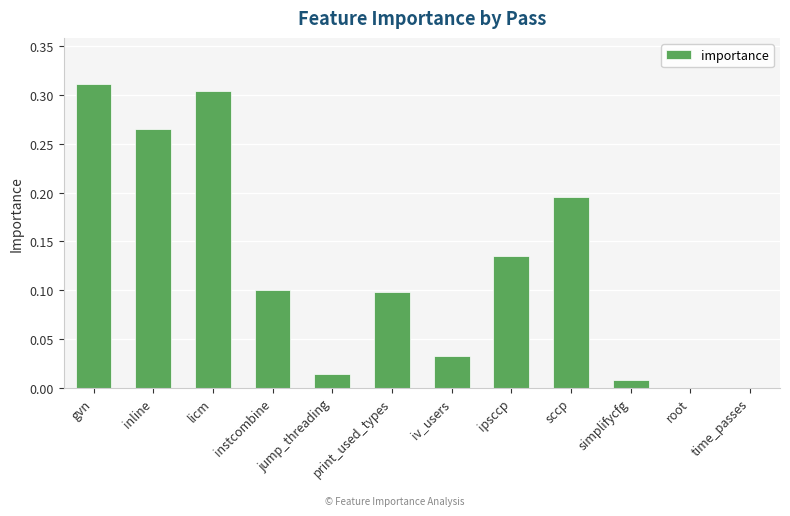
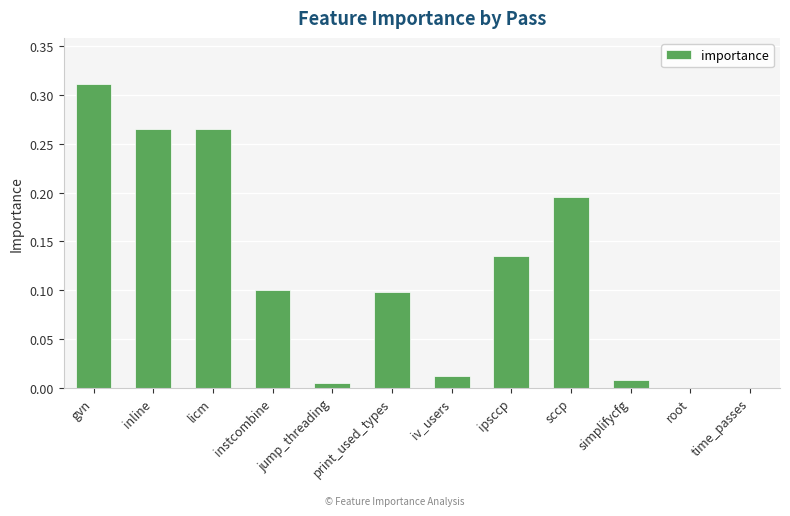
licm: 0.30 -> 0.26
jump_threading: 0.01 -> 0.00
iv_users: 0.03 -> 0.01
